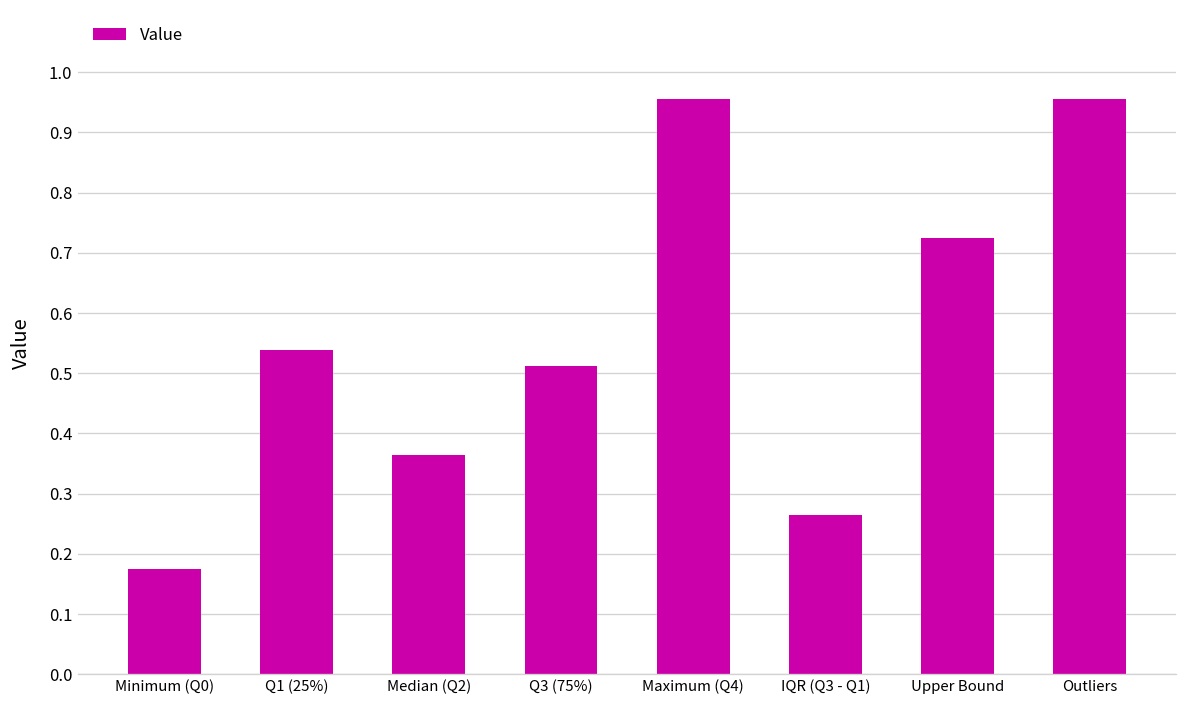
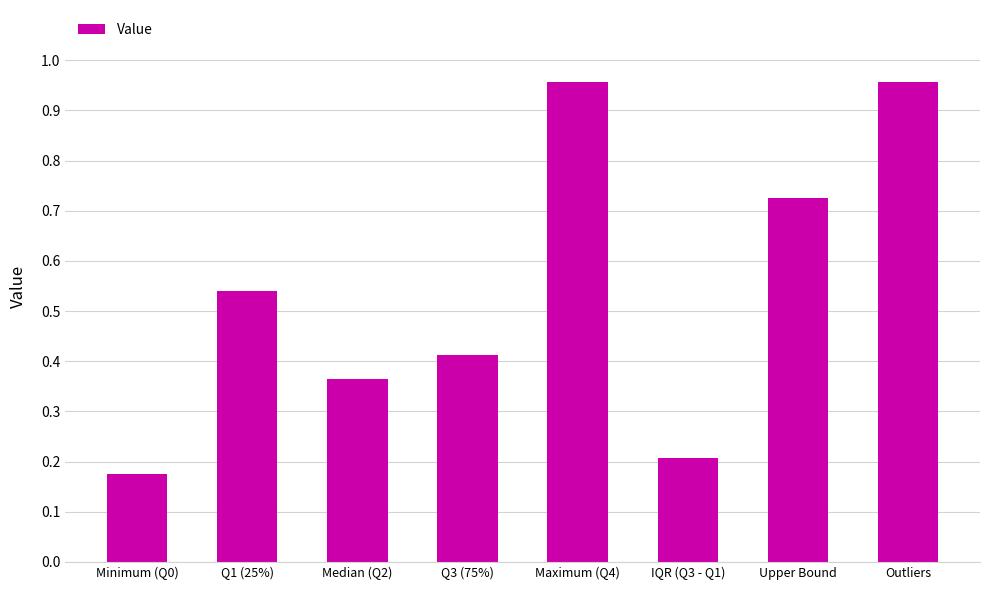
Q3 (75%): 0.51 -> 0.41
IQR (Q3 - Q1): 0.26 -> 0.21
